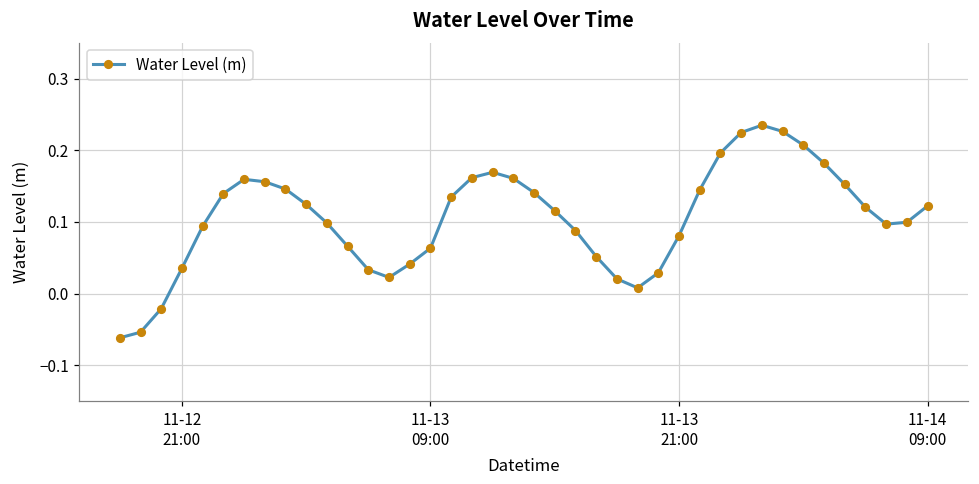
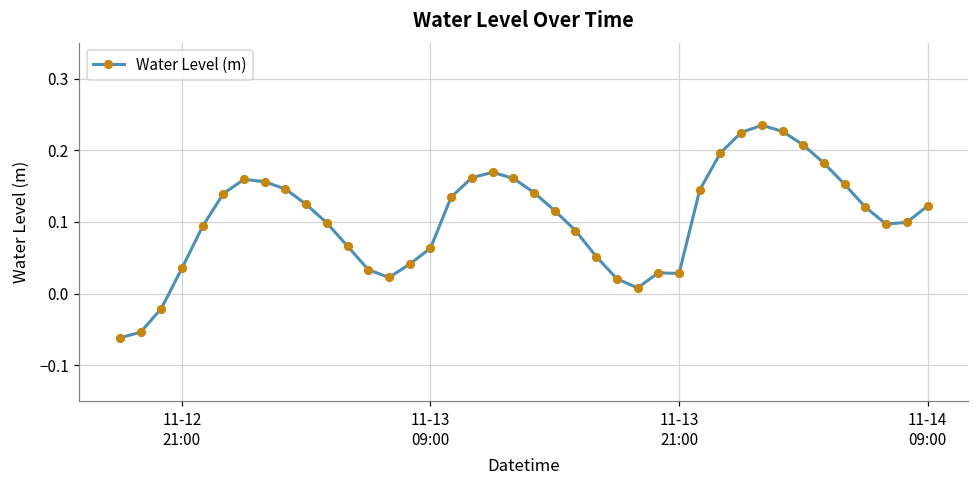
11-13 21:00: 0.08 -> 0.03
